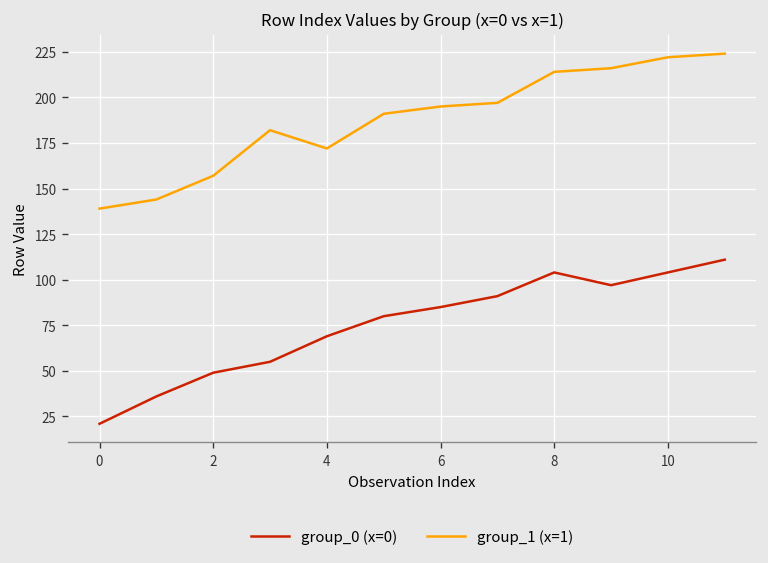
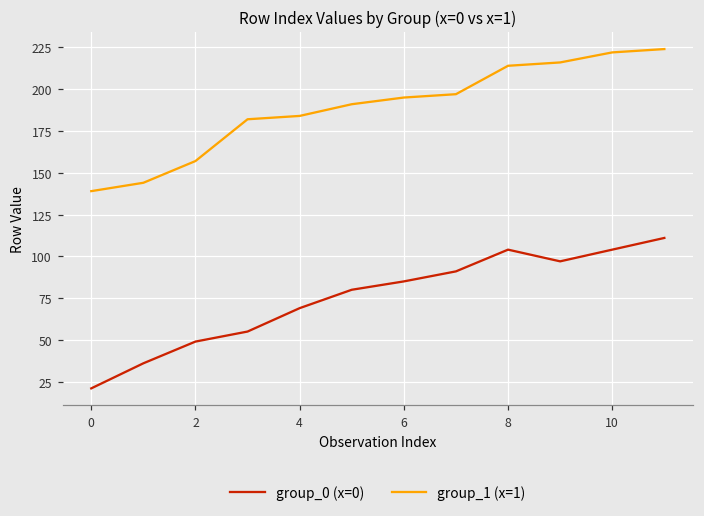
group_1 (x=1), 4: 172 -> 184
